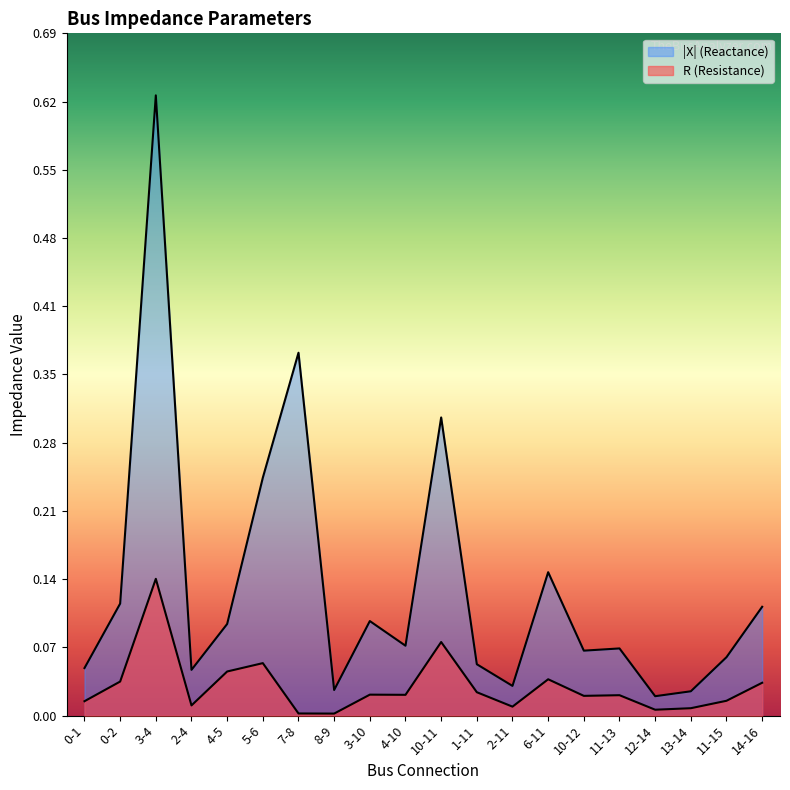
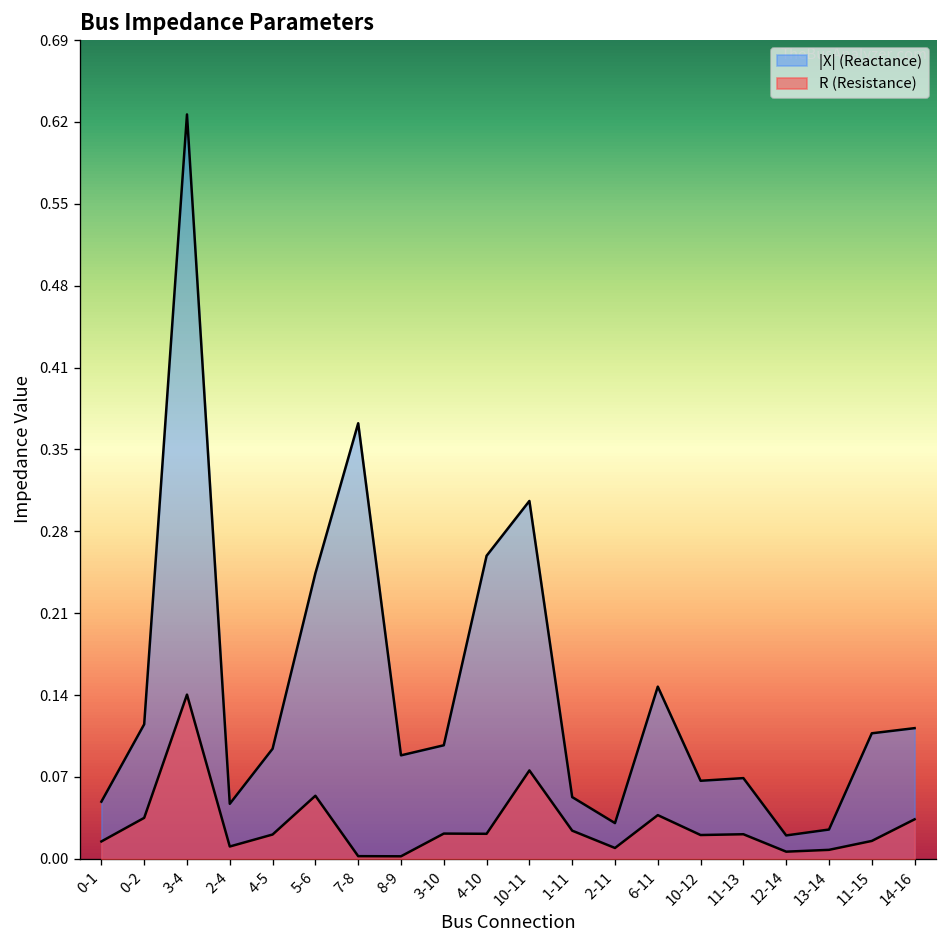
R (Resistance), 4-5: 0.04 -> 0.02
|X| (Reactance), 8-9: 0.03 -> 0.09
|X| (Reactance), 4-10: 0.07 -> 0.26
|X| (Reactance), 11-15: 0.06 -> 0.11
